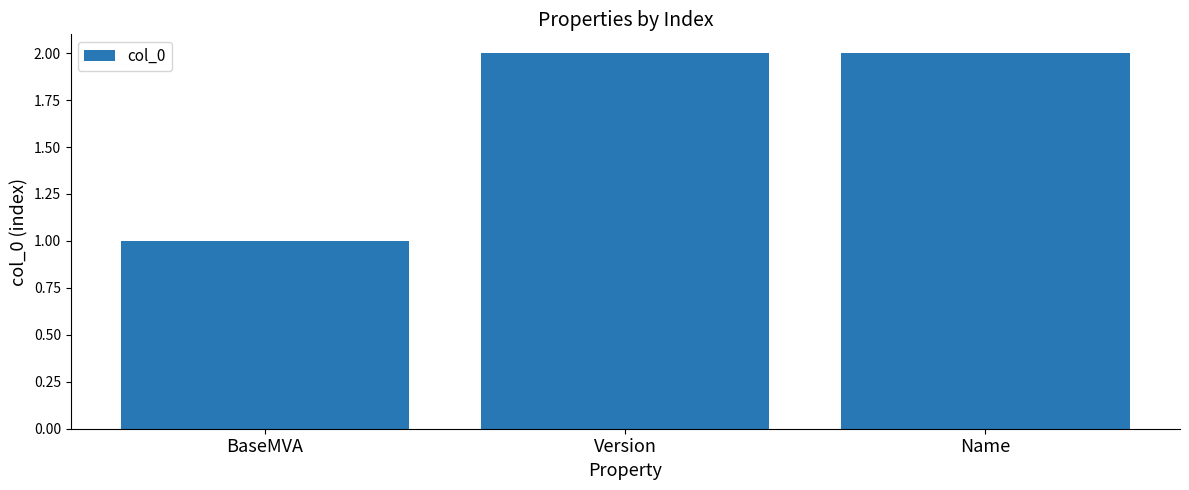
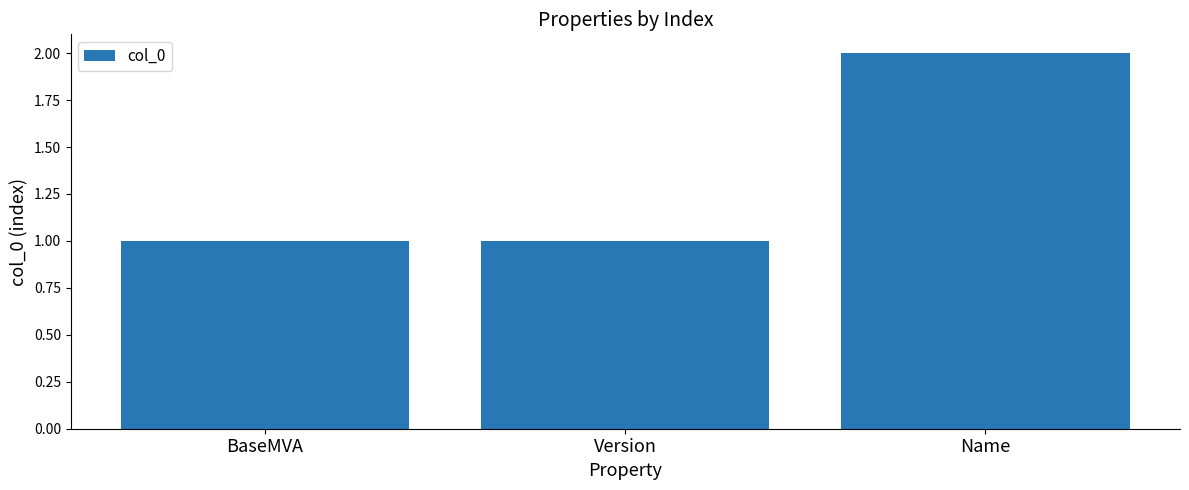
Version: 2 -> 1
